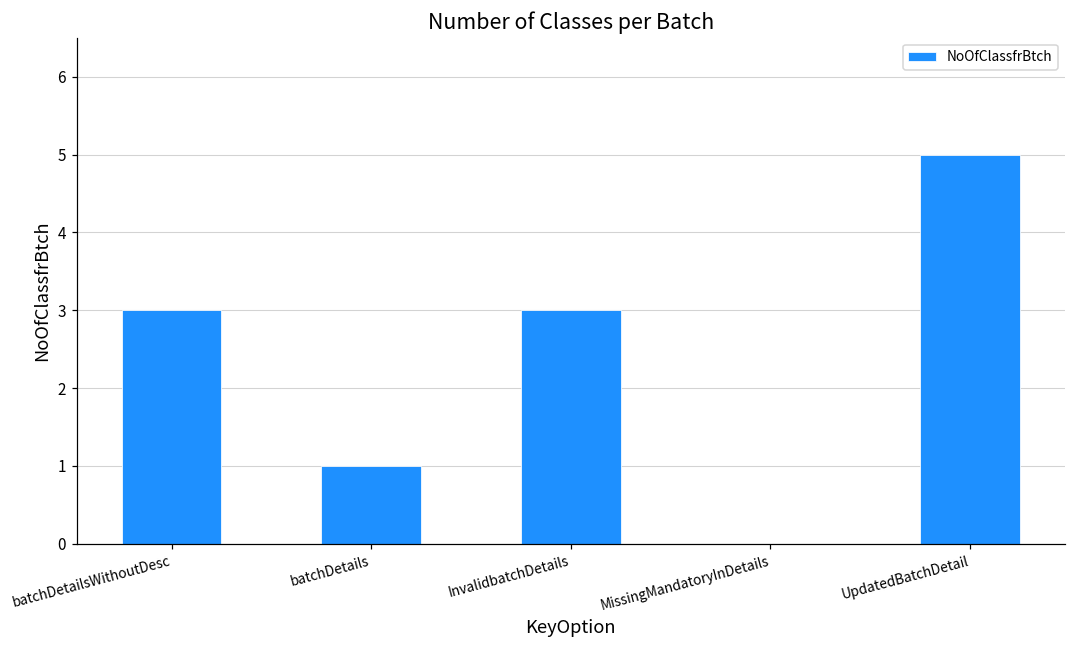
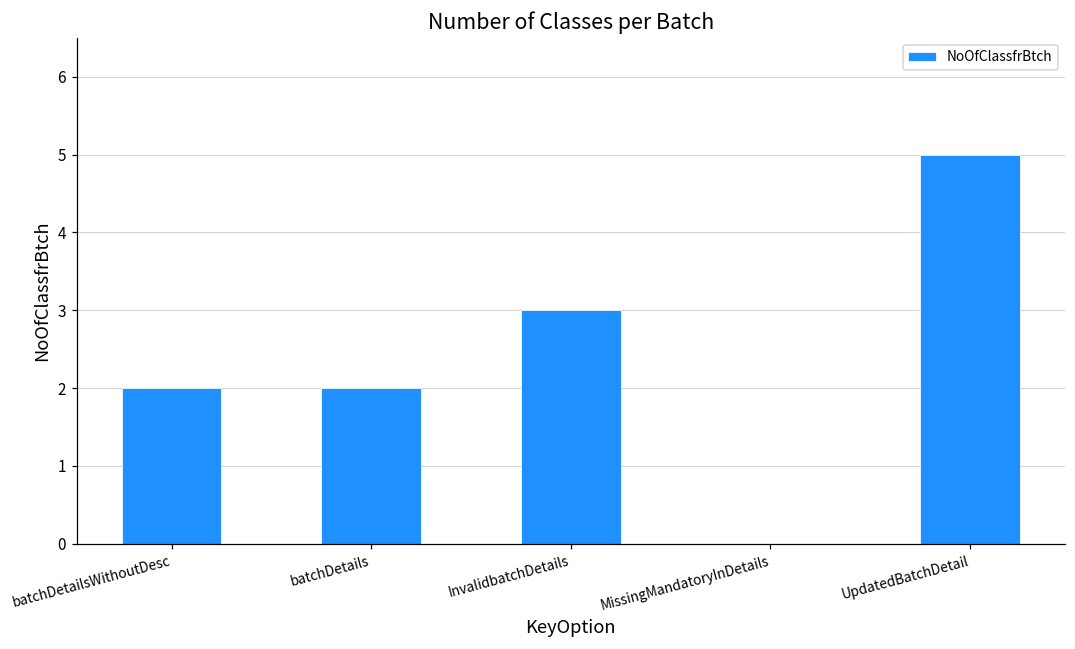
batchDetailsWithoutDesc: 3 -> 2
batchDetails: 1 -> 2
